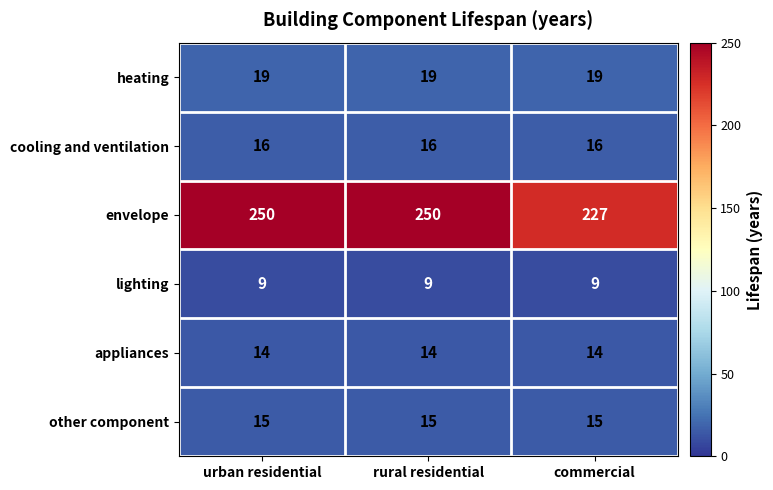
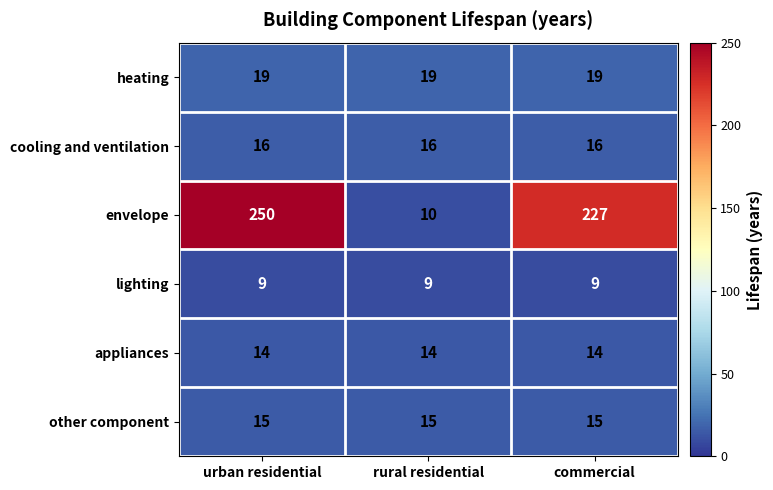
envelope, rural residential: 250 -> 10
